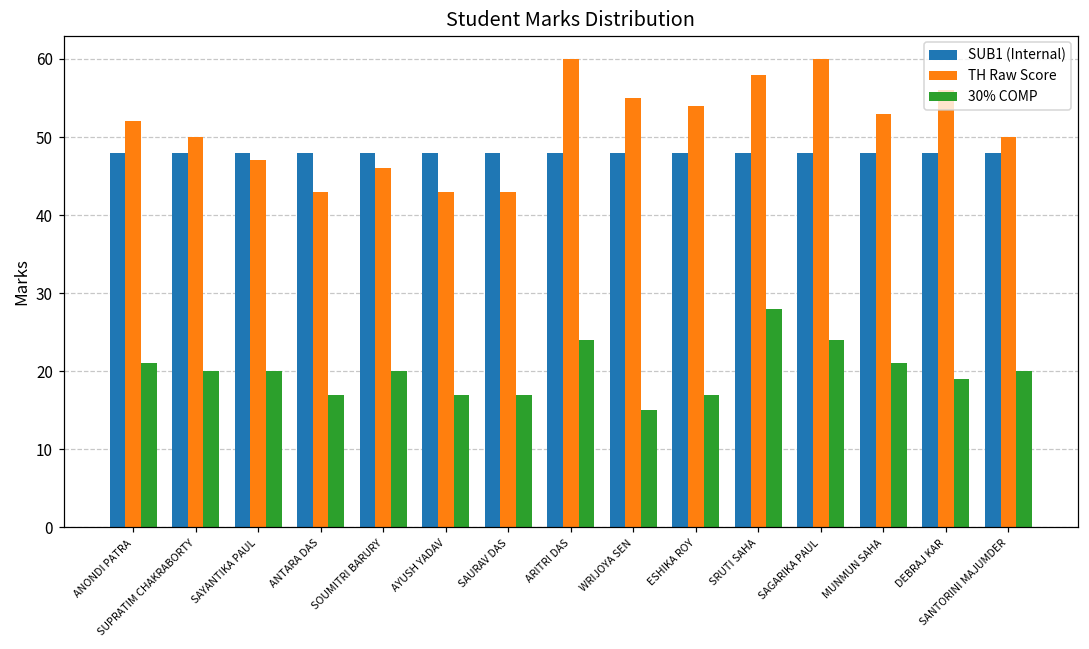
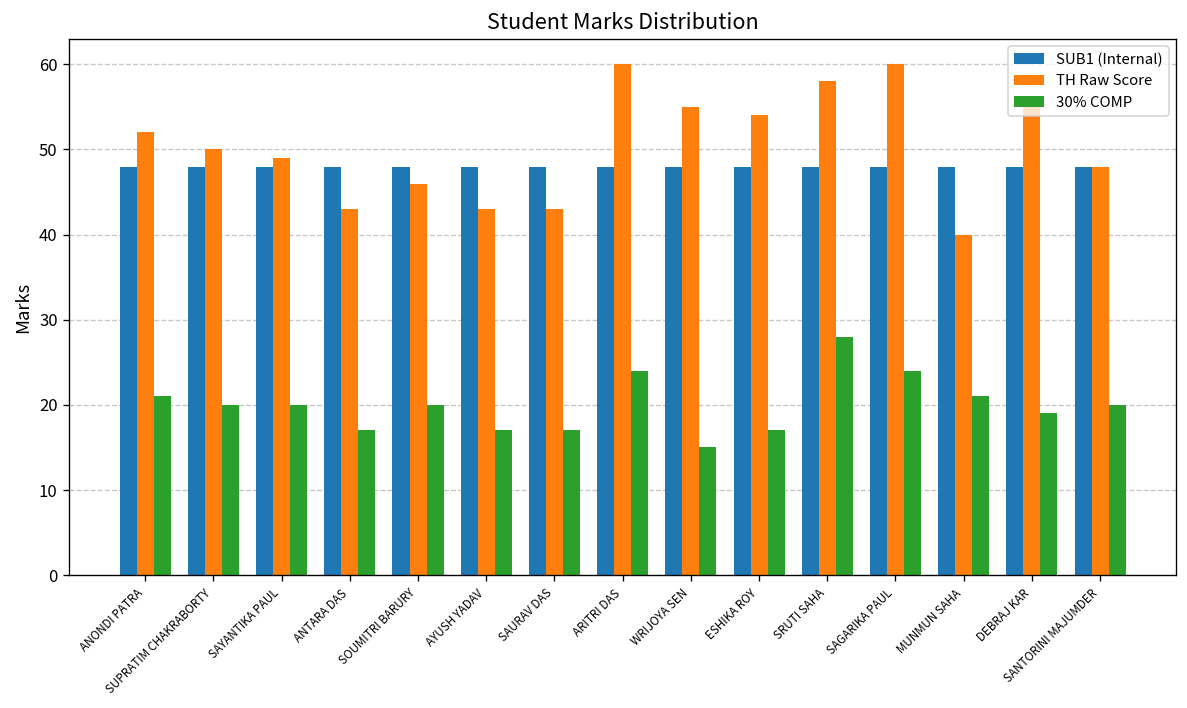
TH Raw Score, SAYANTIKA PAUL: 47 -> 49
TH Raw Score, MUNMUN SAHA: 53 -> 40
TH Raw Score, SANTORINI MAJUMDER: 50 -> 48
